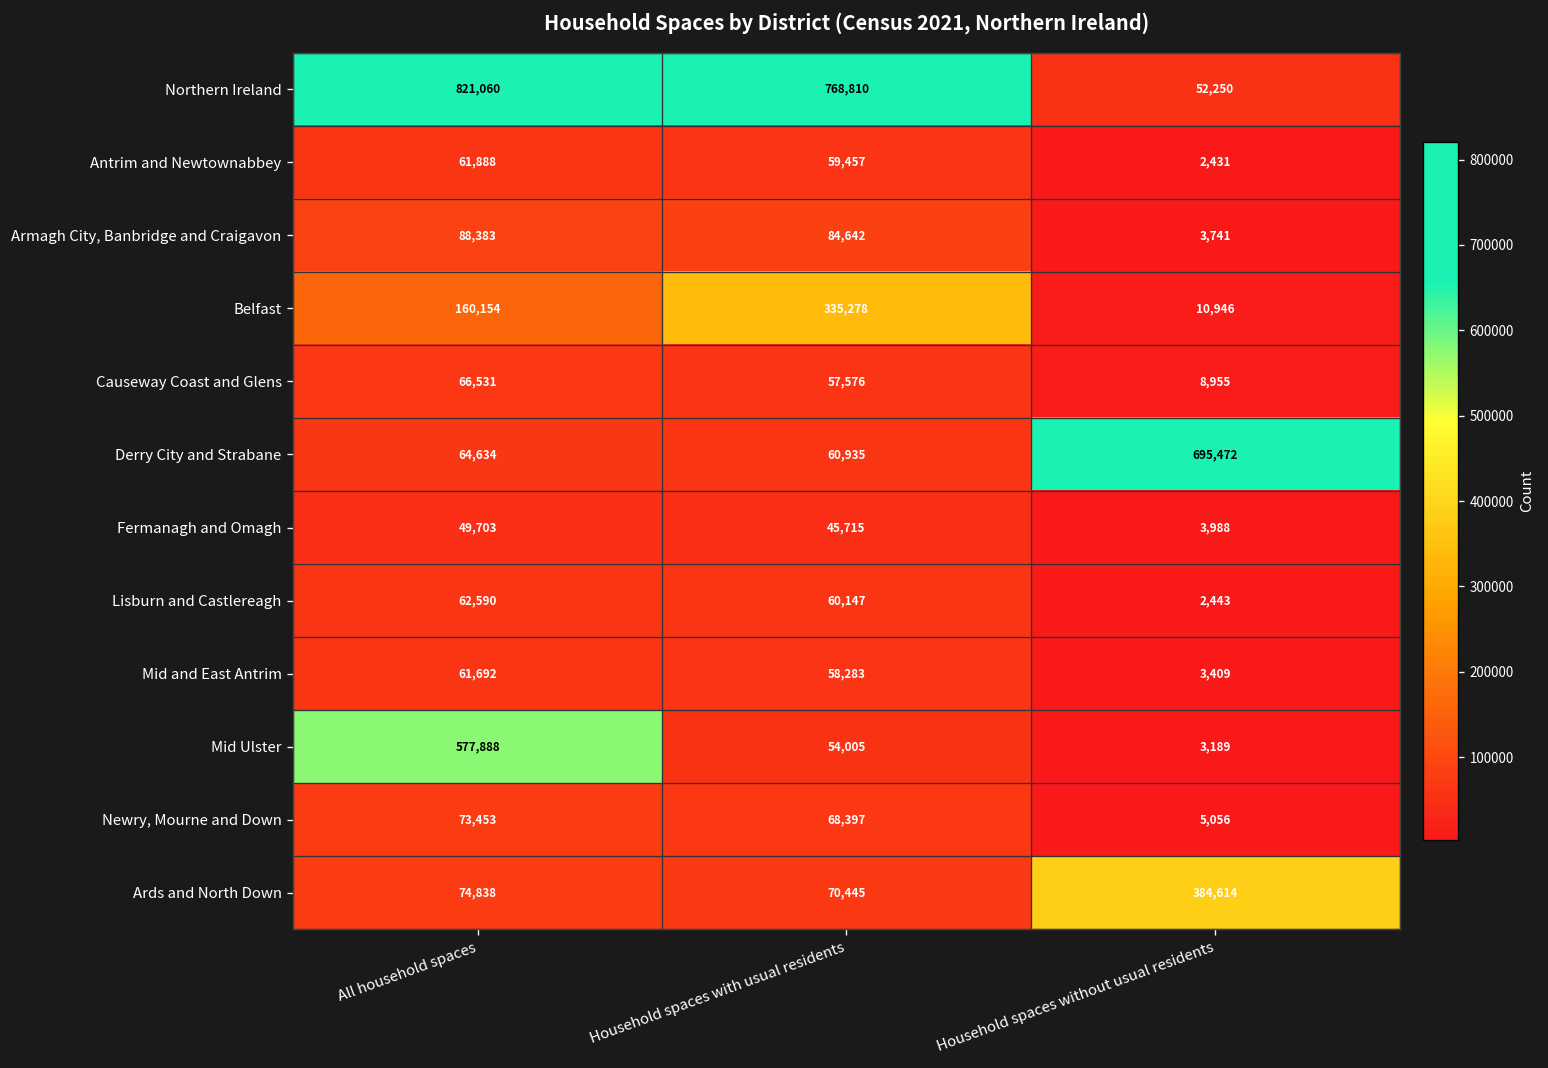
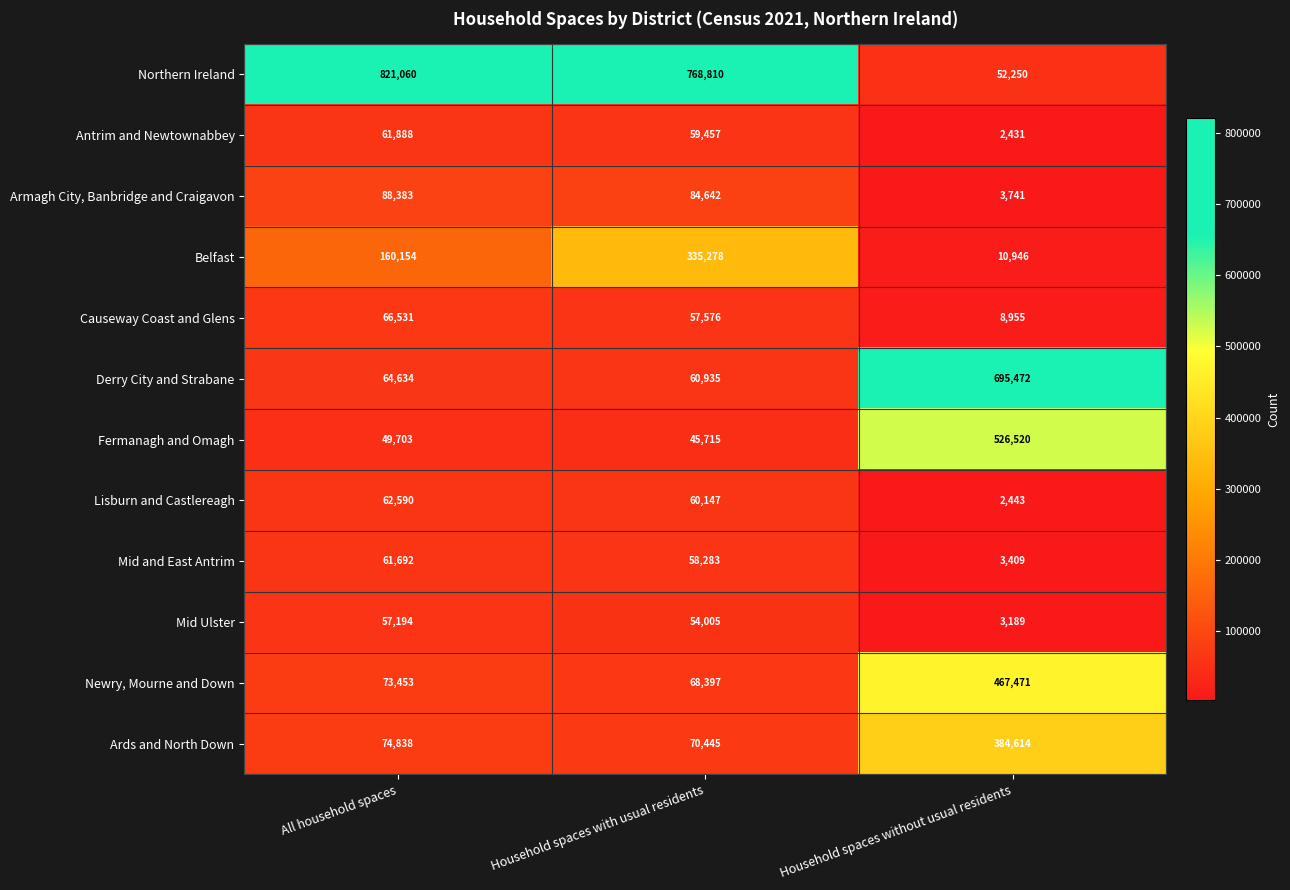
Fermanagh and Omagh, Household spaces without usual residents: 3,988 -> 526,520
Mid Ulster, All household spaces: 577,888 -> 57,194
Newry, Mourne and Down, Household spaces without usual residents: 5,056 -> 467,471
